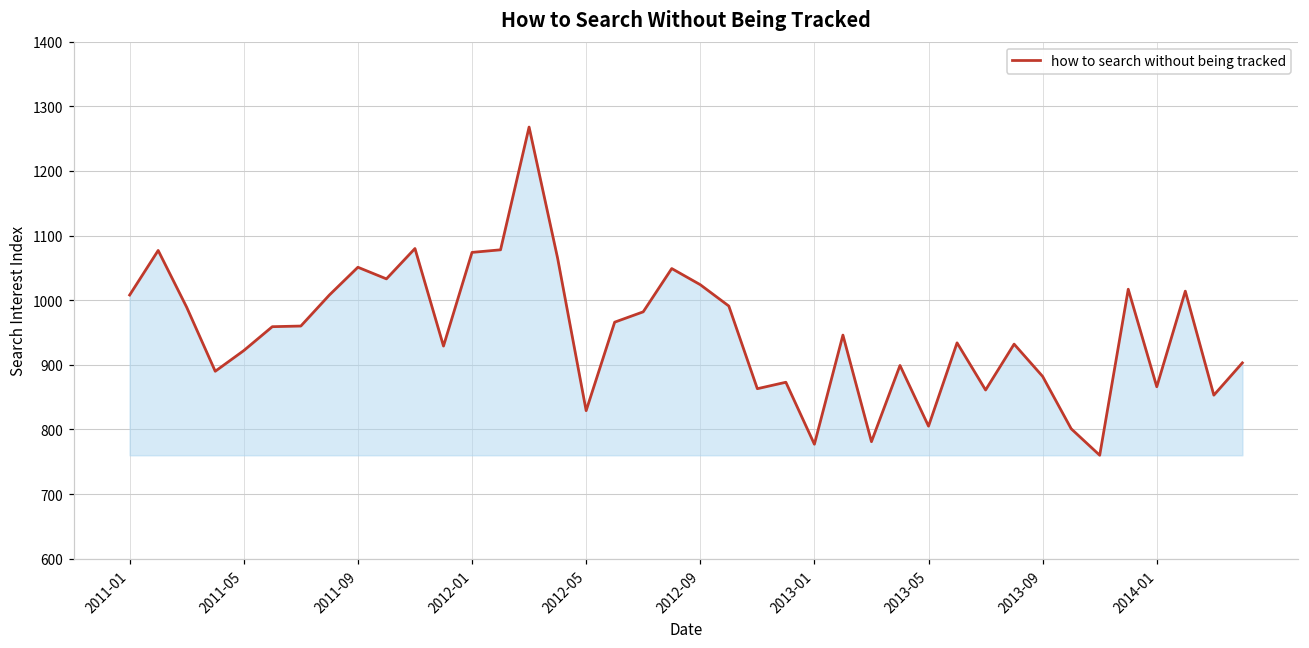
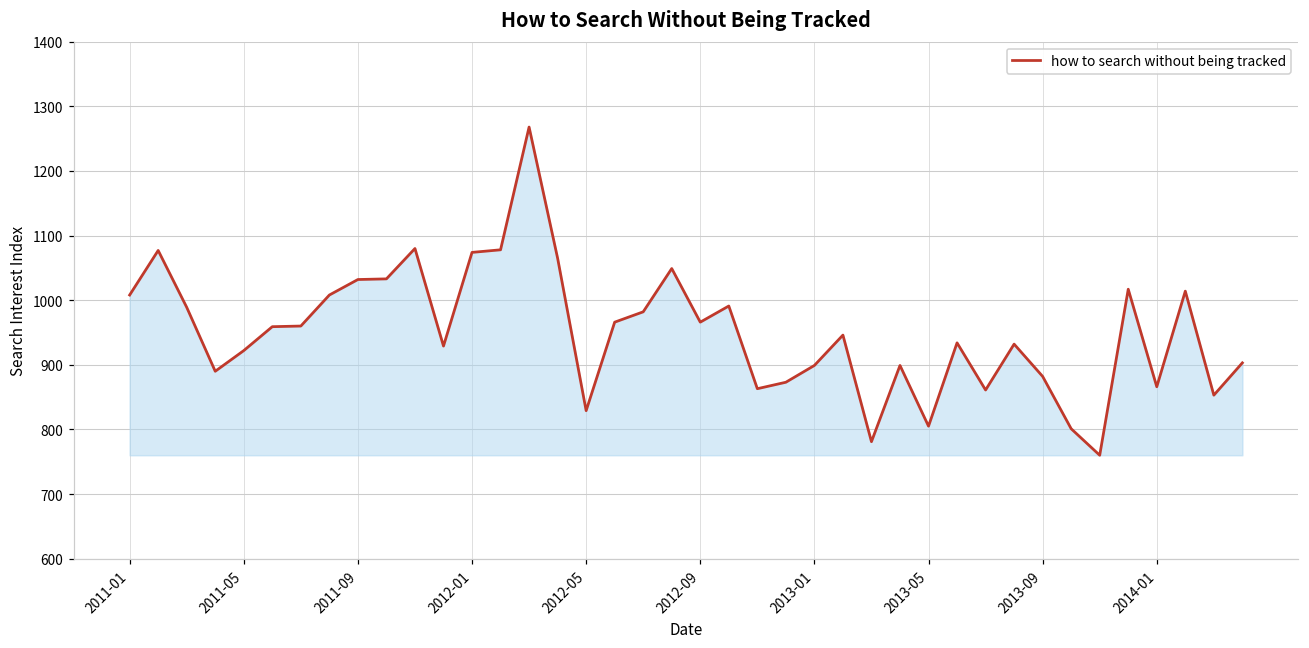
2011-09: 1050 -> 1030
2012-09: 1020 -> 970
2013-01: 780 -> 900
